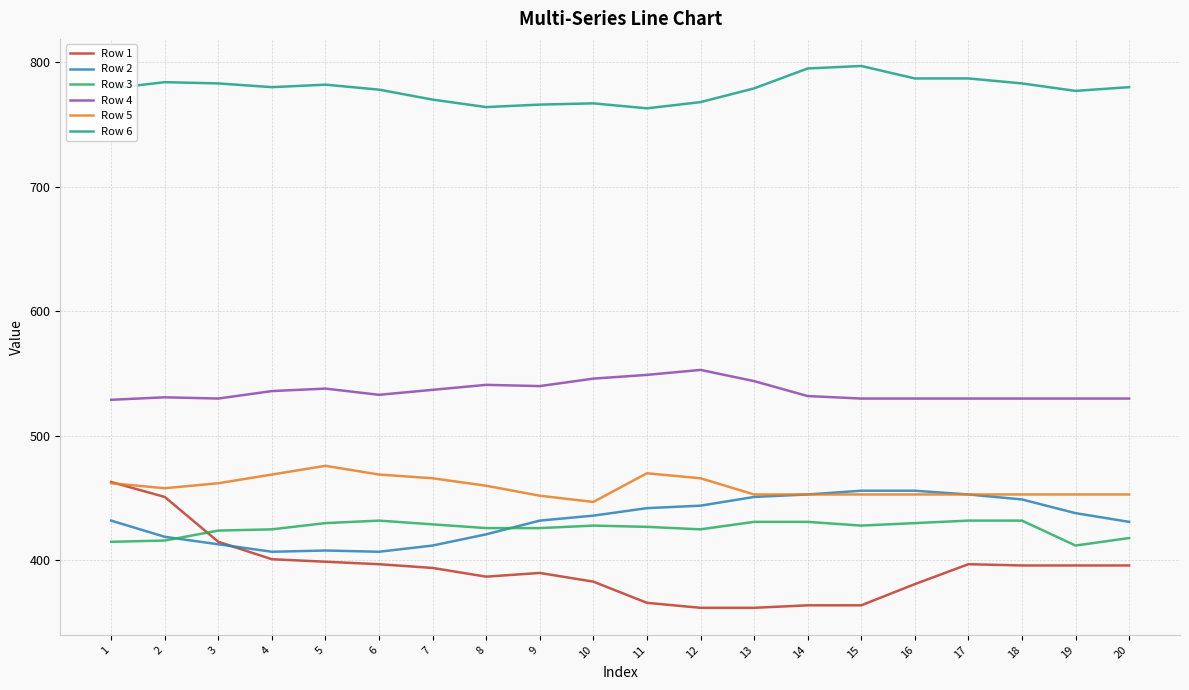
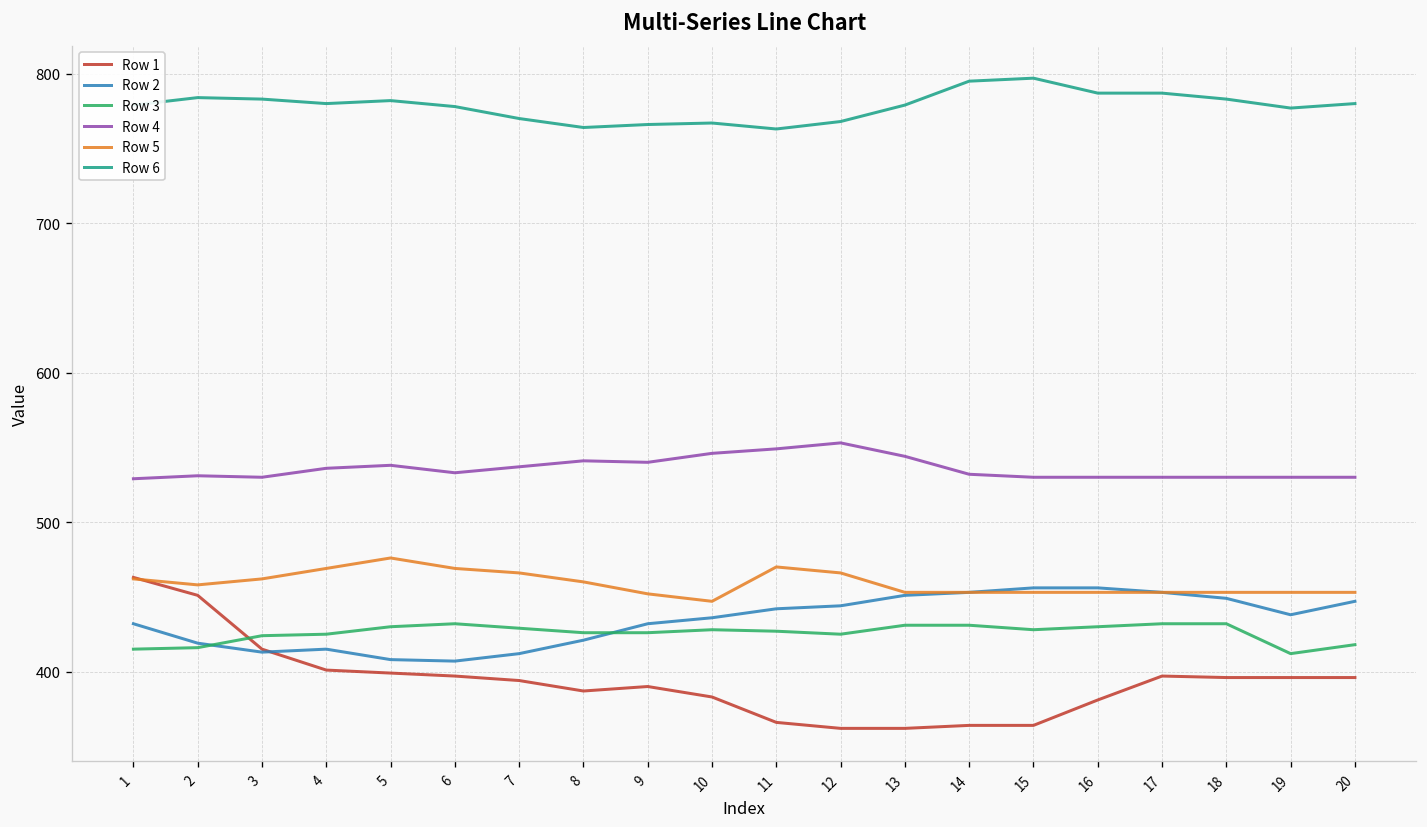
Row 2, 4: 407 -> 415
Row 2, 20: 431 -> 447
